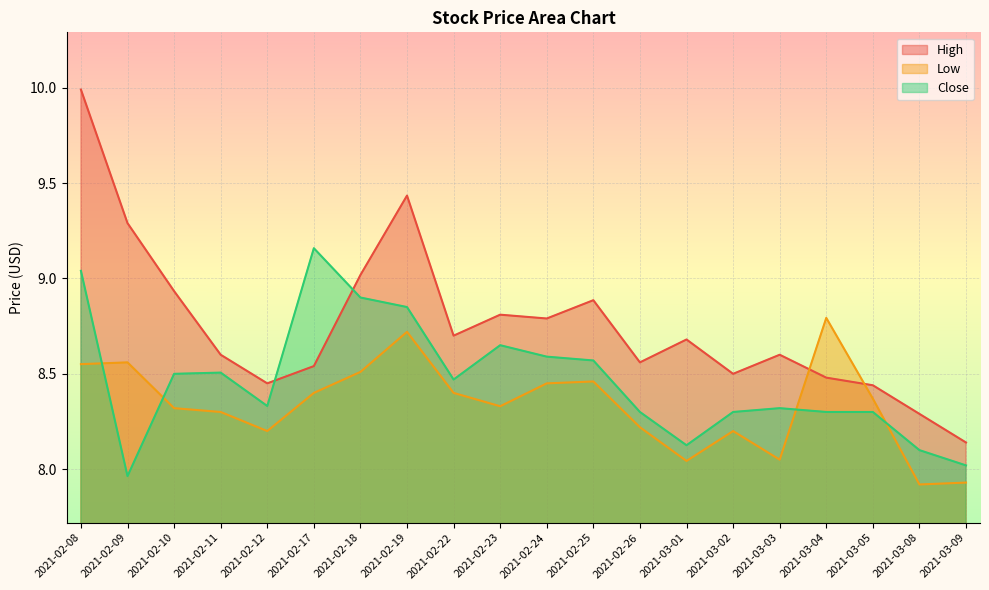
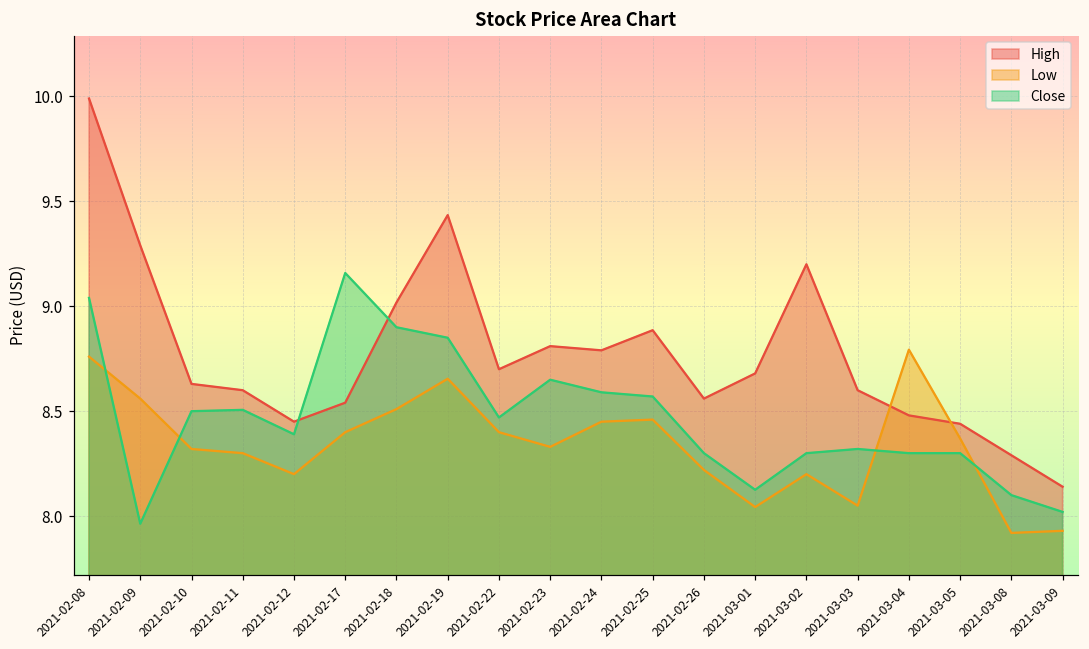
Low, 2021-02-08: 8.55 -> 8.76
High, 2021-02-10: 8.93 -> 8.63
Close, 2021-02-12: 8.33 -> 8.39
Low, 2021-02-19: 8.72 -> 8.65
High, 2021-03-02: 8.5 -> 9.2
